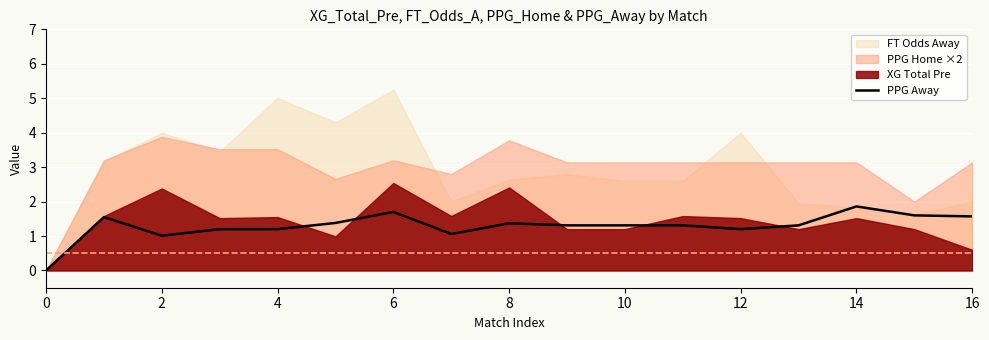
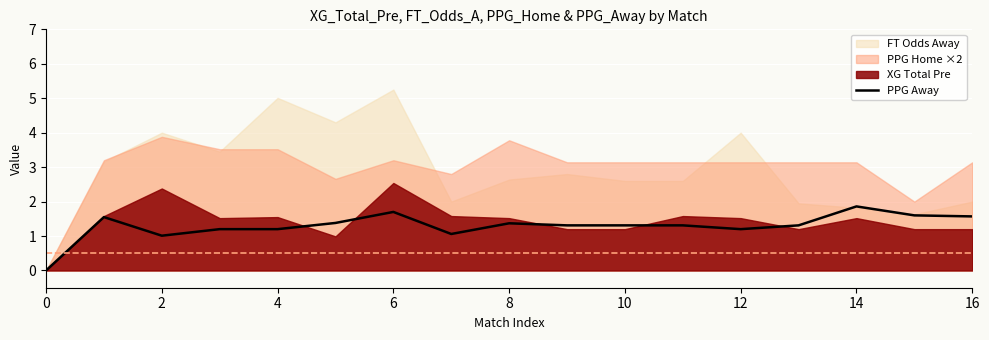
XG Total Pre, 8: 2.4 -> 1.5
XG Total Pre, 16: 0.6 -> 1.2
